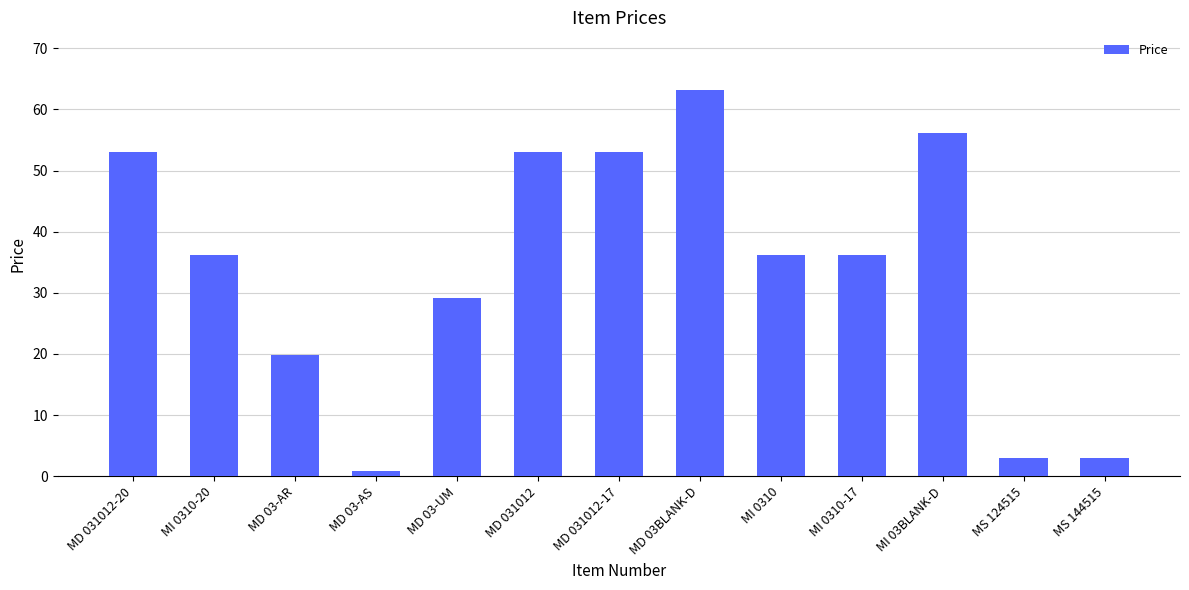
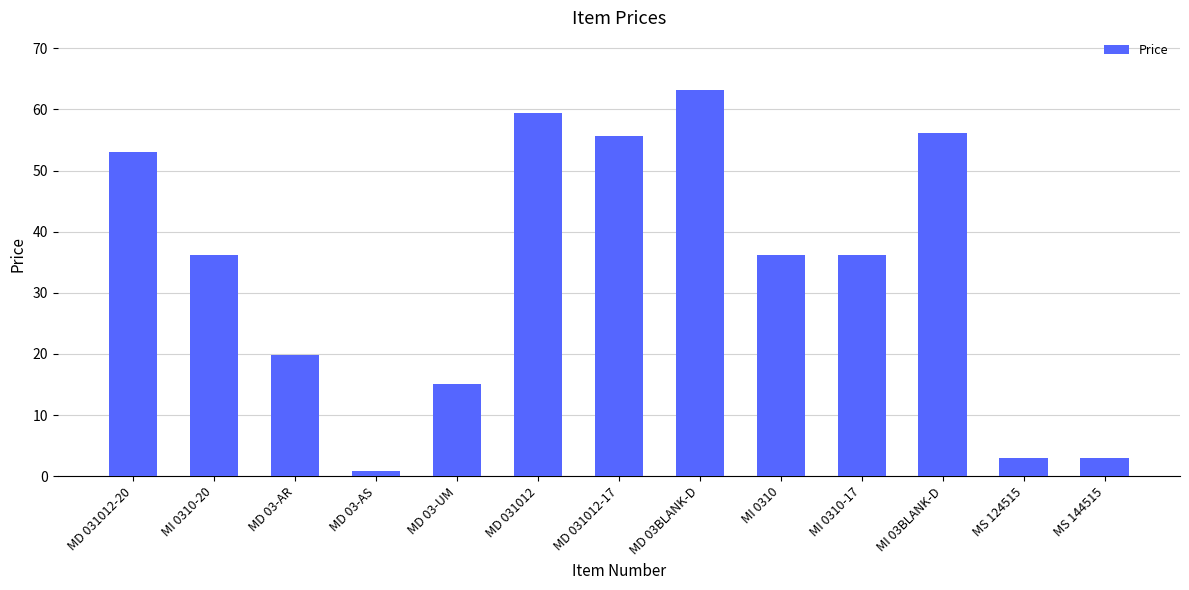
MD 03-UM: 29 -> 15
MD 031012: 53 -> 59
MD 031012-17: 53 -> 56
